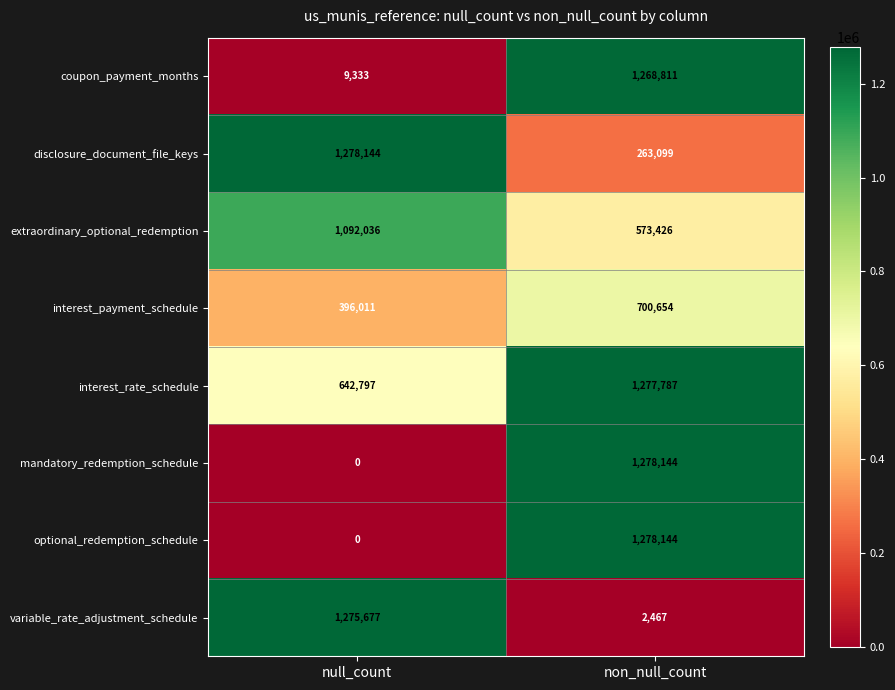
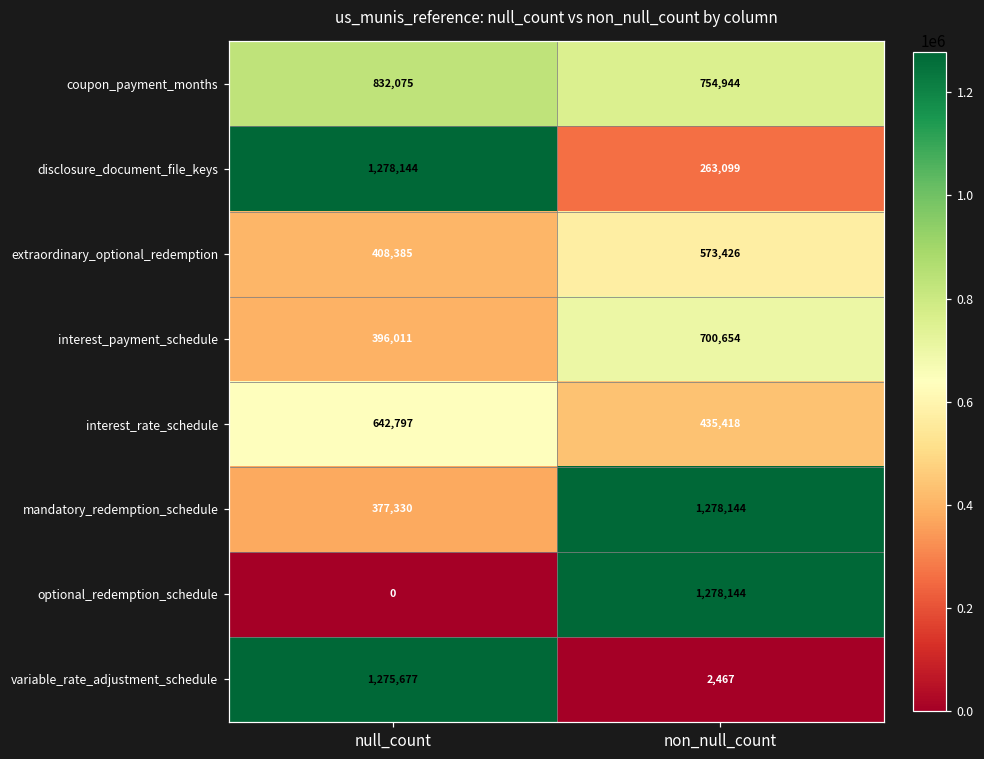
coupon_payment_months, null_count: 9,333 -> 832,075
coupon_payment_months, non_null_count: 1,268,811 -> 754,944
extraordinary_optional_redemption, null_count: 1,092,036 -> 408,385
interest_rate_schedule, non_null_count: 1,277,787 -> 435,418
mandatory_redemption_schedule, null_count: 0 -> 377,330
